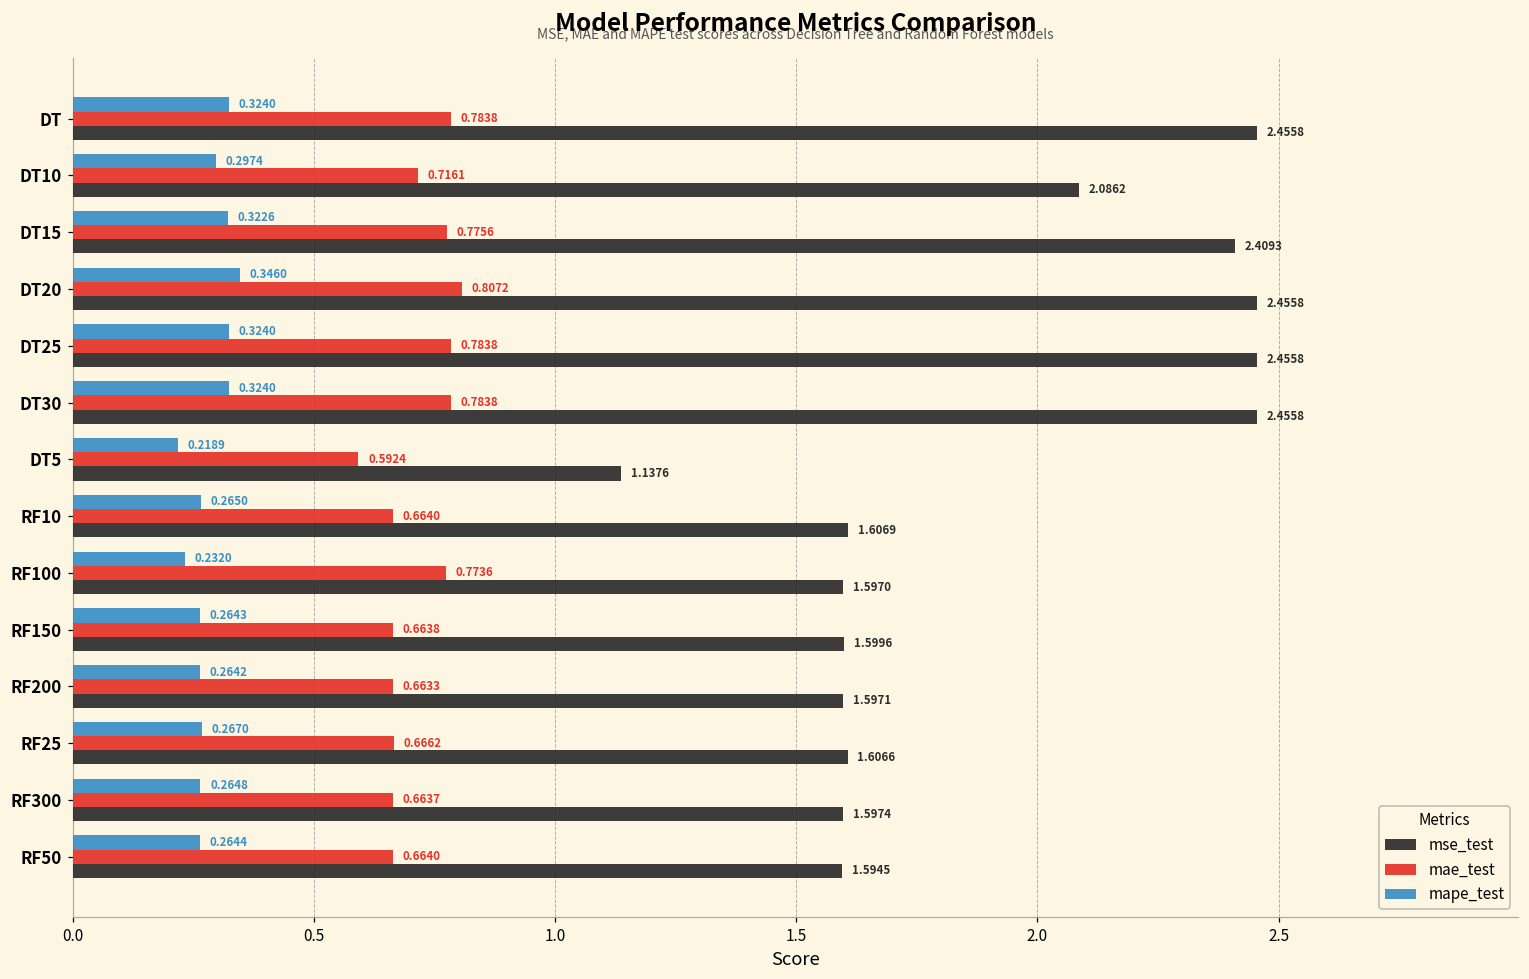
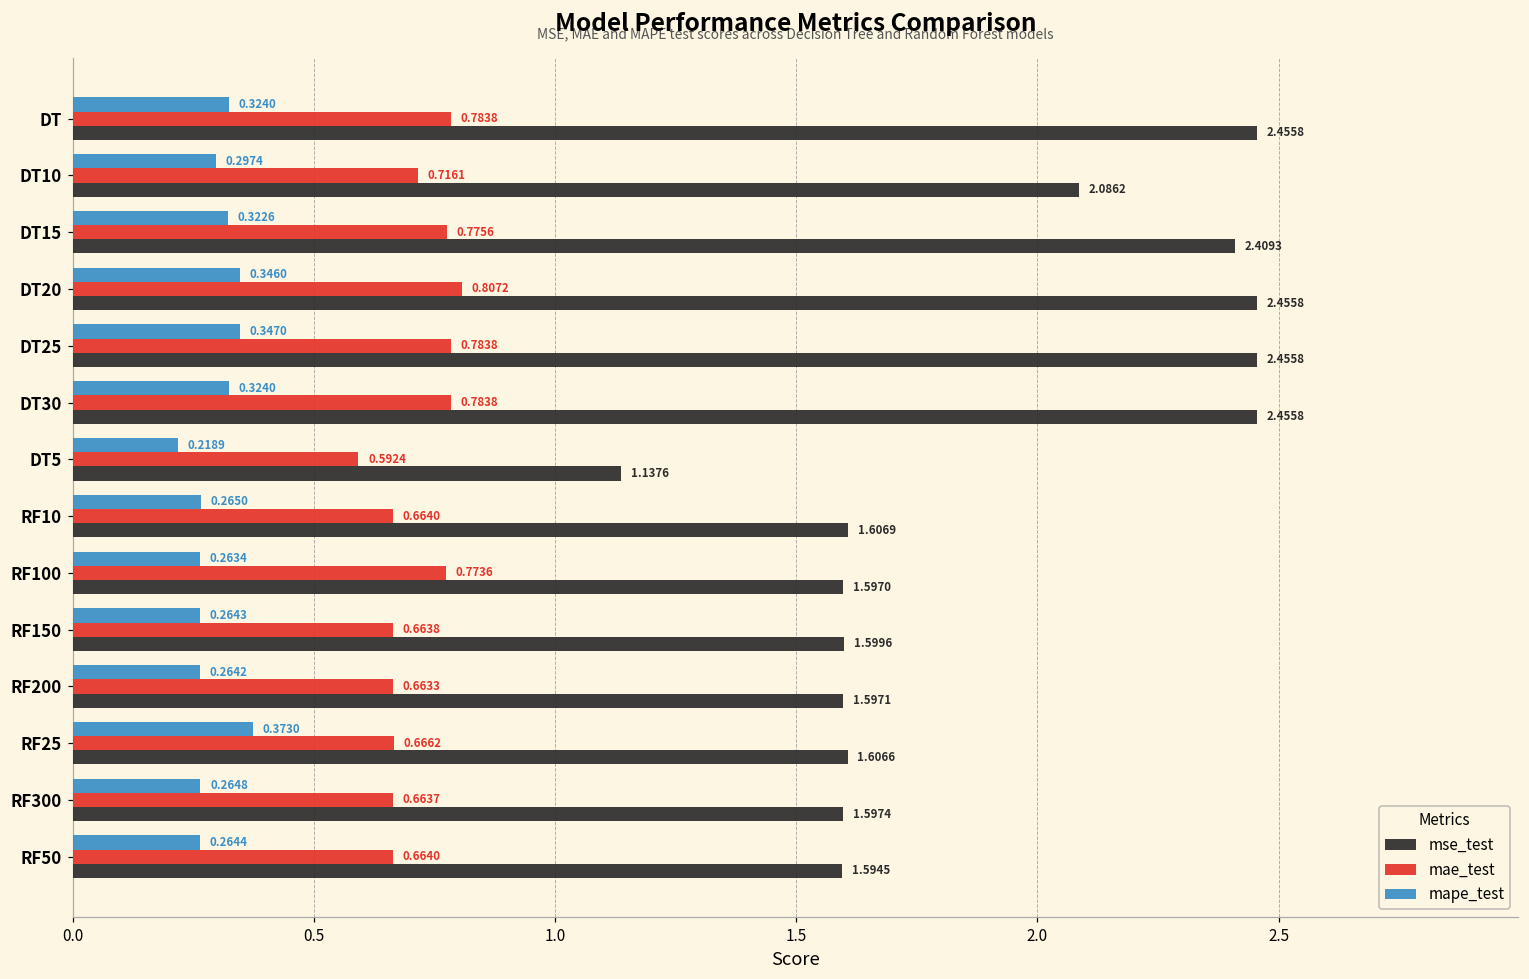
mape_test, DT25: 0.3240 -> 0.3470
mape_test, RF100: 0.2320 -> 0.2634
mape_test, RF25: 0.2670 -> 0.3730
